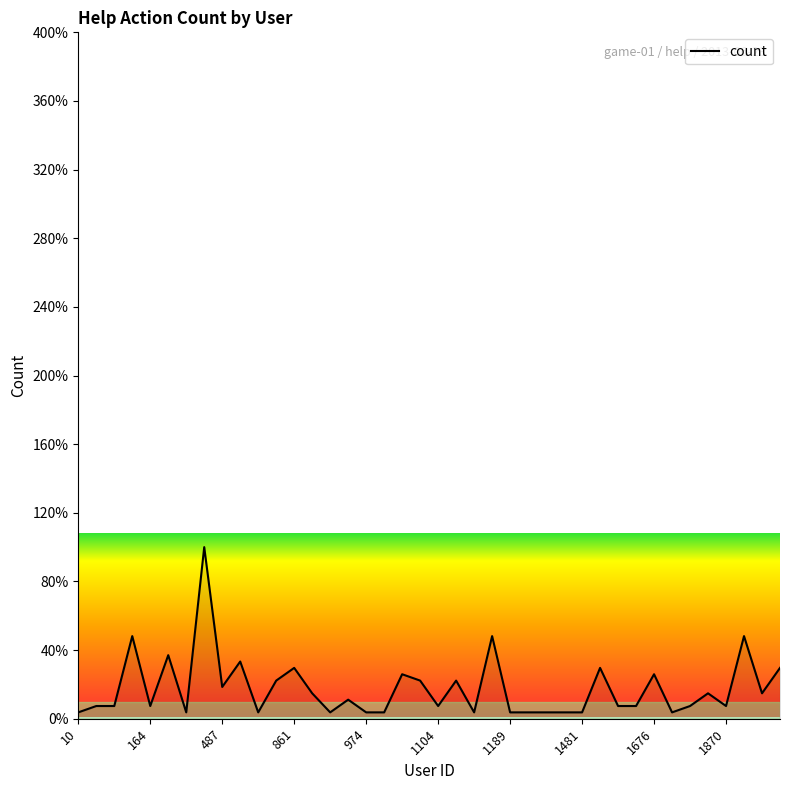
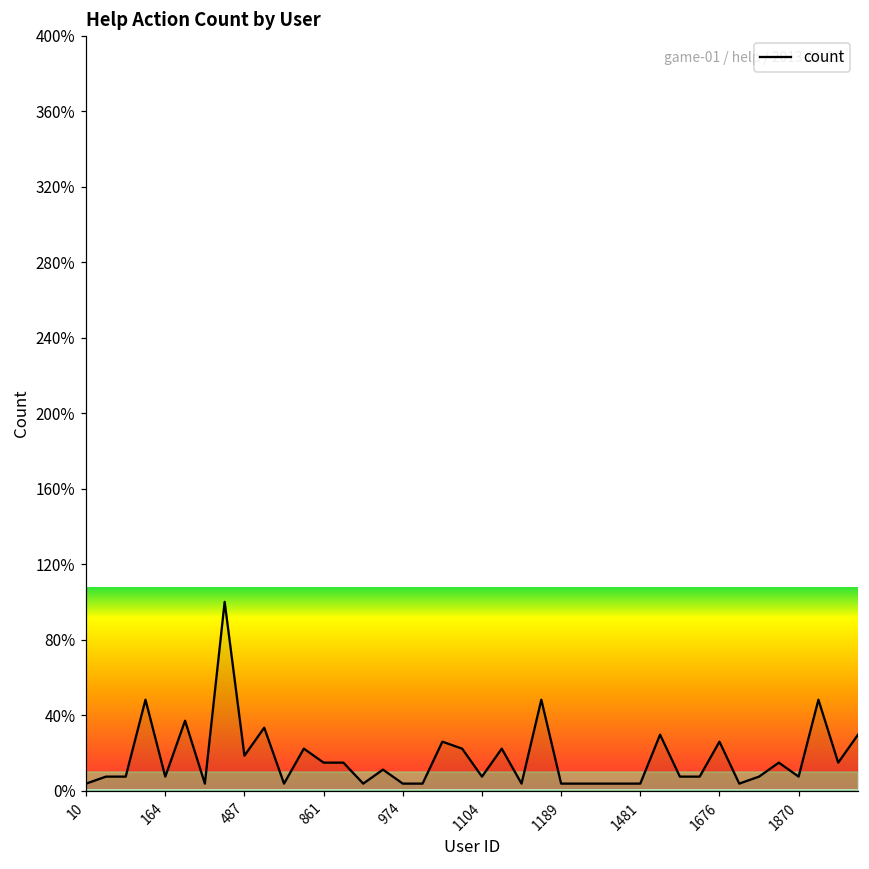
861: 30% -> 15%
